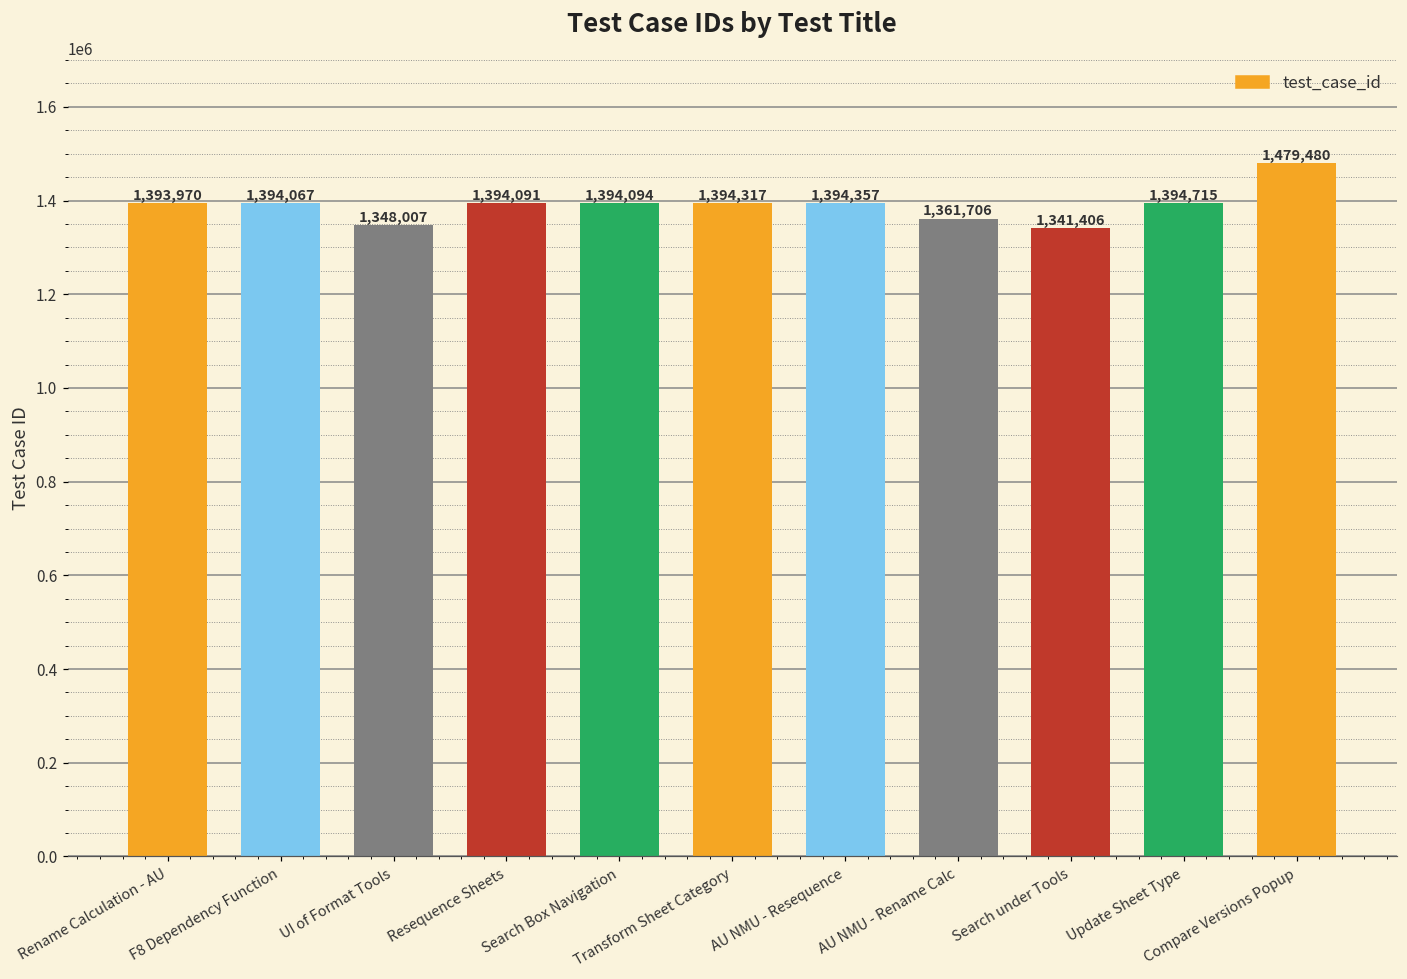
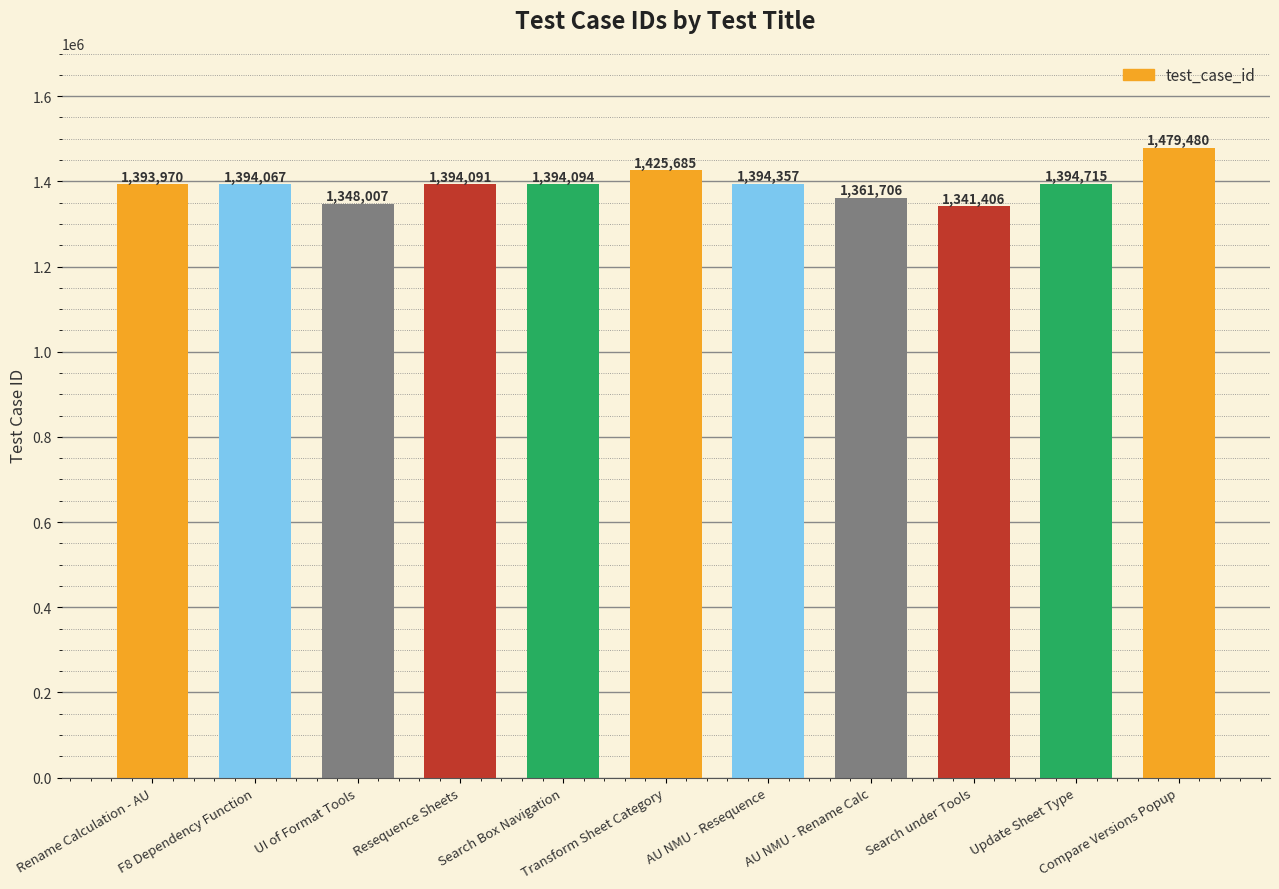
Transform Sheet Category: 1,394,317 -> 1,425,685
